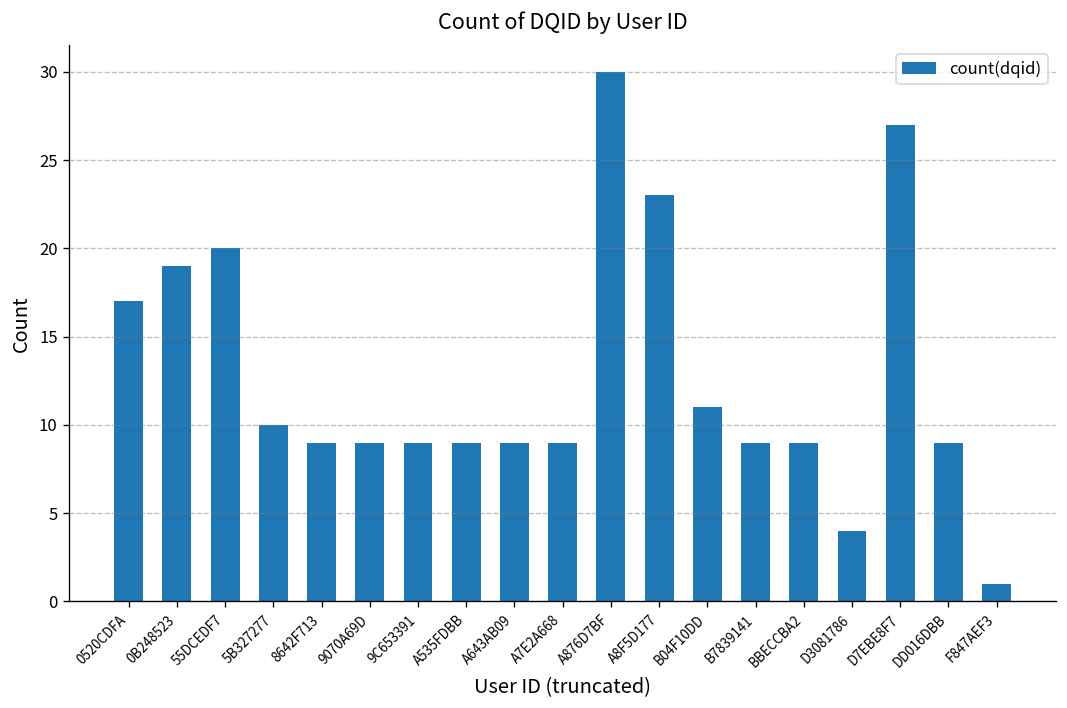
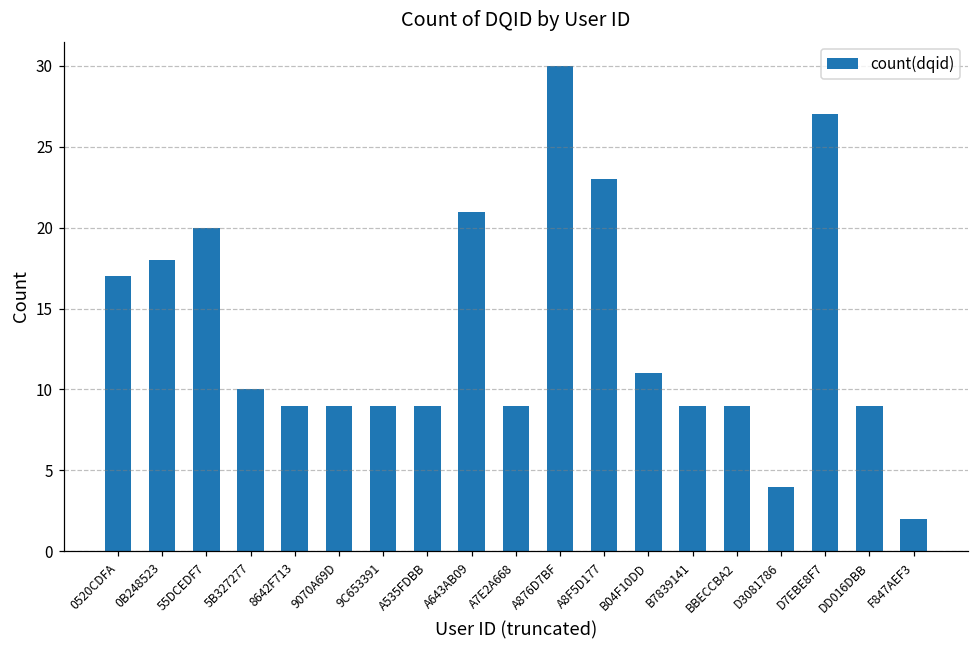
0B248523: 19 -> 18
A643AB09: 9 -> 21
F847AEF3: 1 -> 2
